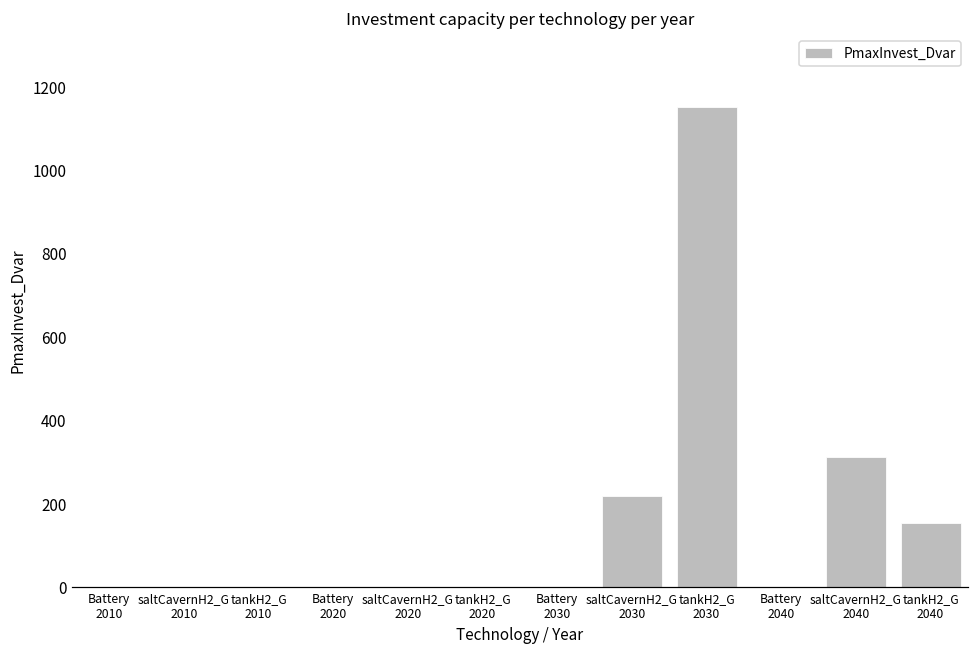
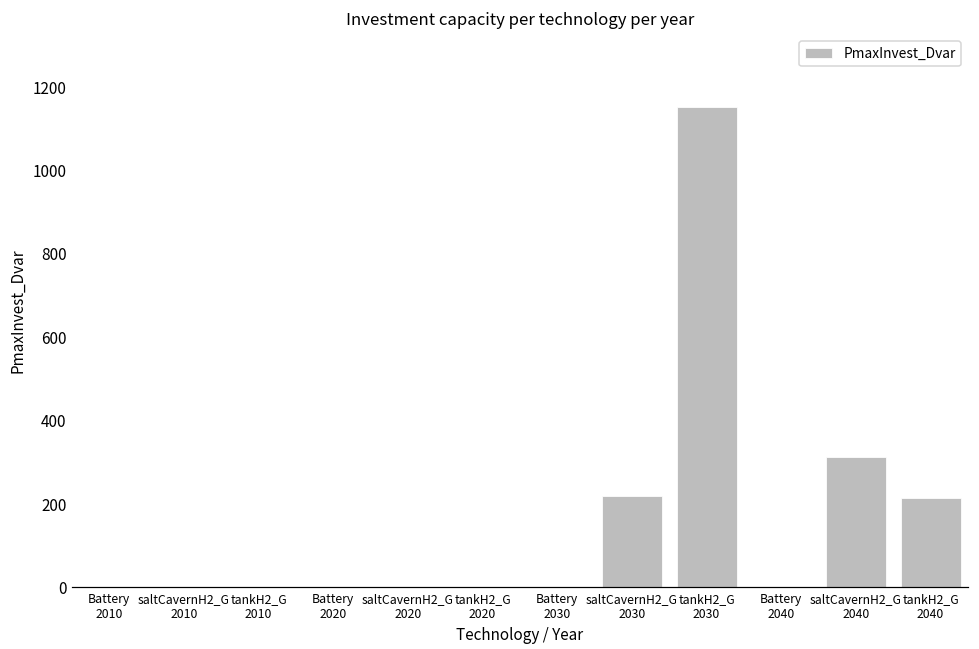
tankH2_G 2040: 150 -> 210
